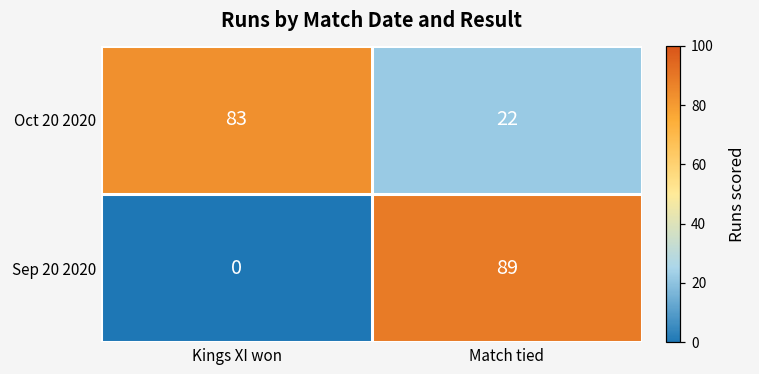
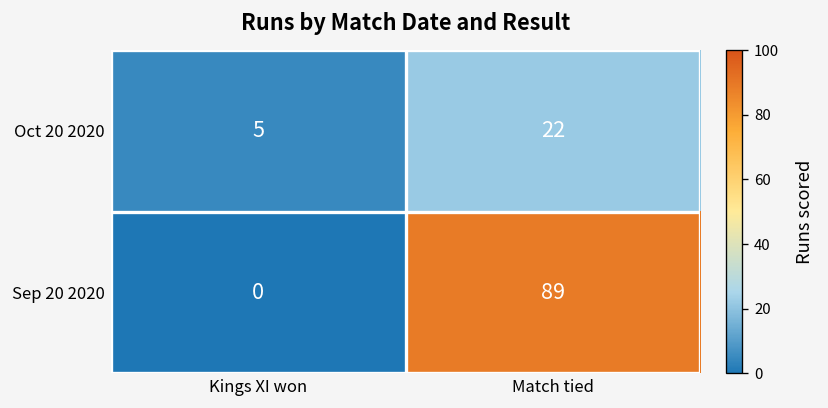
Oct 20 2020, Kings XI won: 83 -> 5
